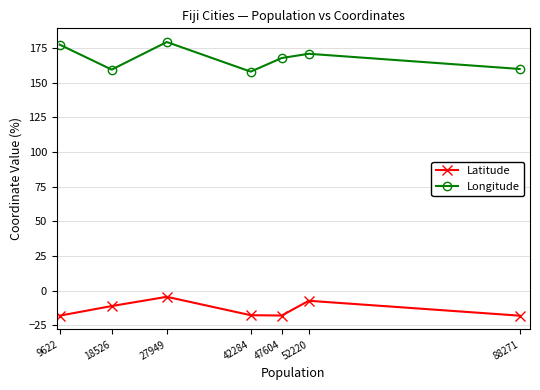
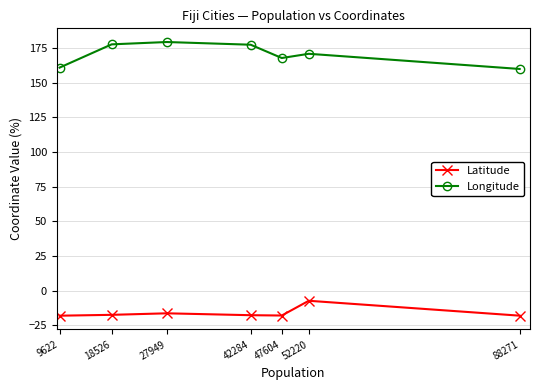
Longitude, 9622: 178 -> 161
Latitude, 18526: -11 -> -18
Longitude, 18526: 159 -> 178
Latitude, 27949: -5 -> -16
Longitude, 42284: 158 -> 177
